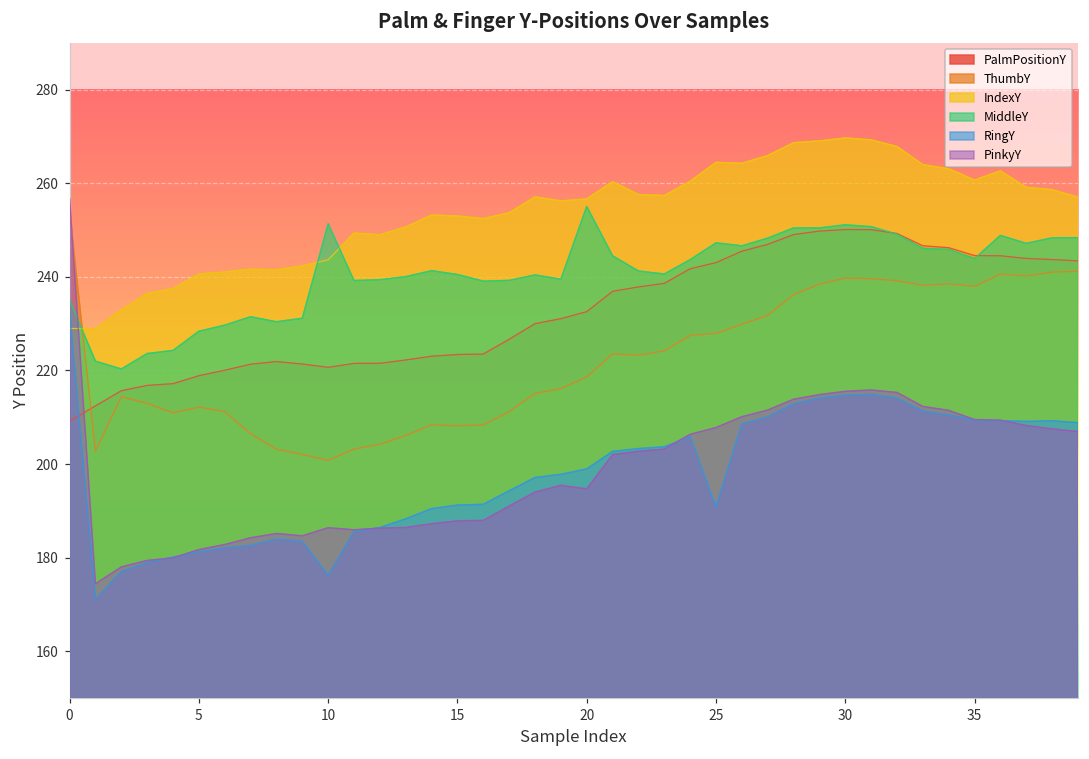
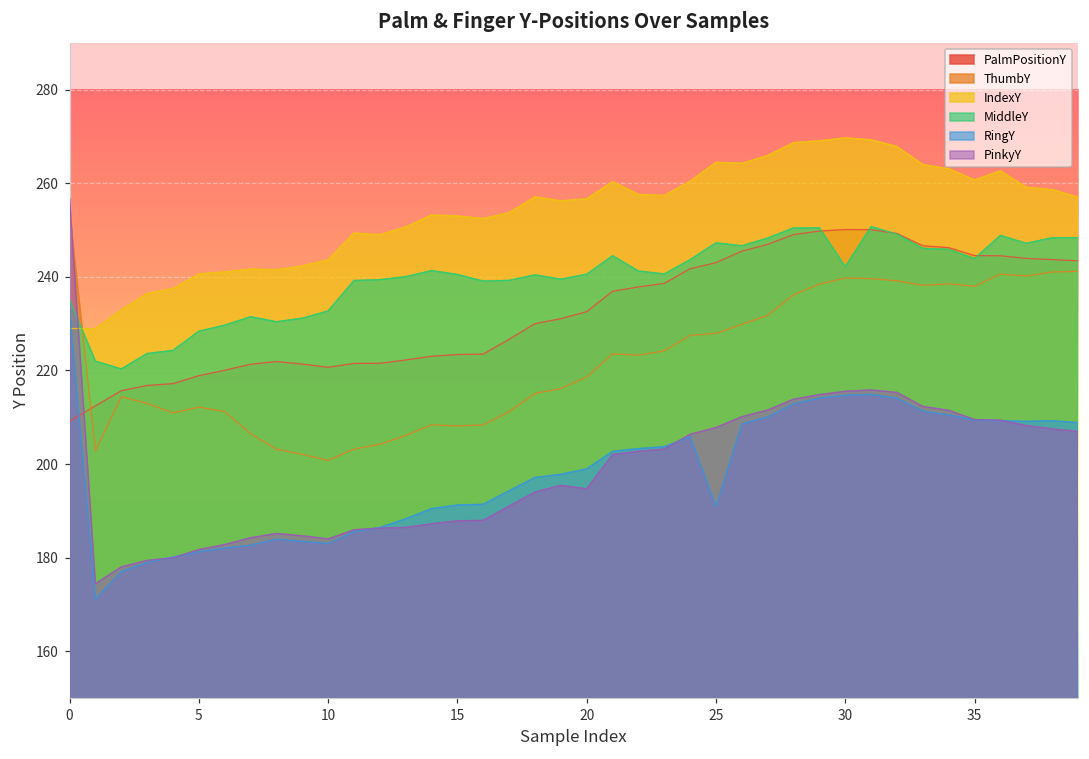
MiddleY, 10: 251 -> 233
RingY, 10: 176 -> 183
PinkyY, 10: 186 -> 184
MiddleY, 20: 255 -> 241
MiddleY, 30: 251 -> 242
